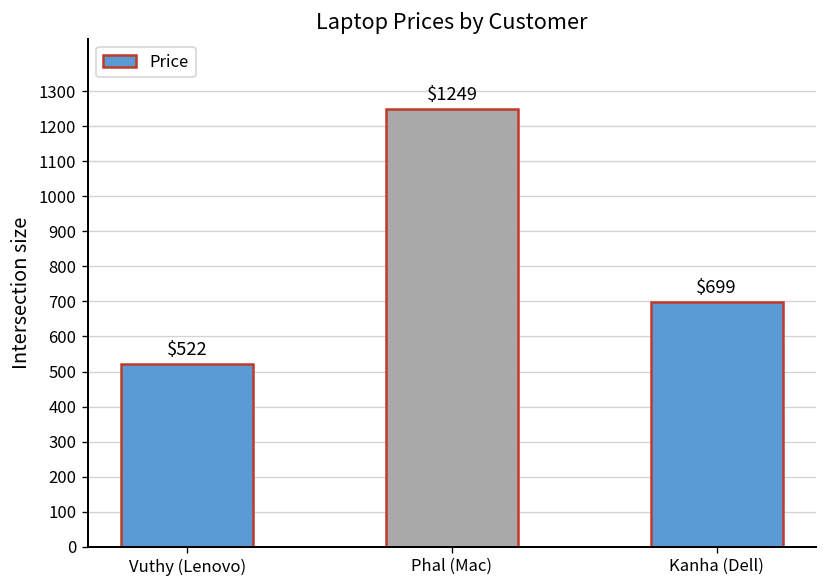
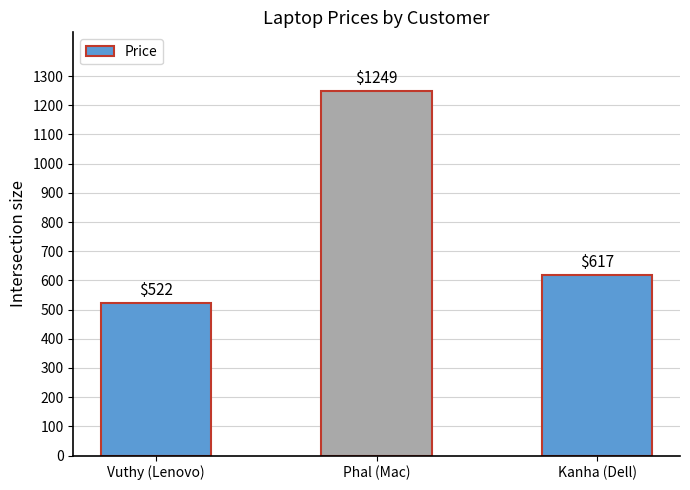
Kanha (Dell): $699 -> $617
